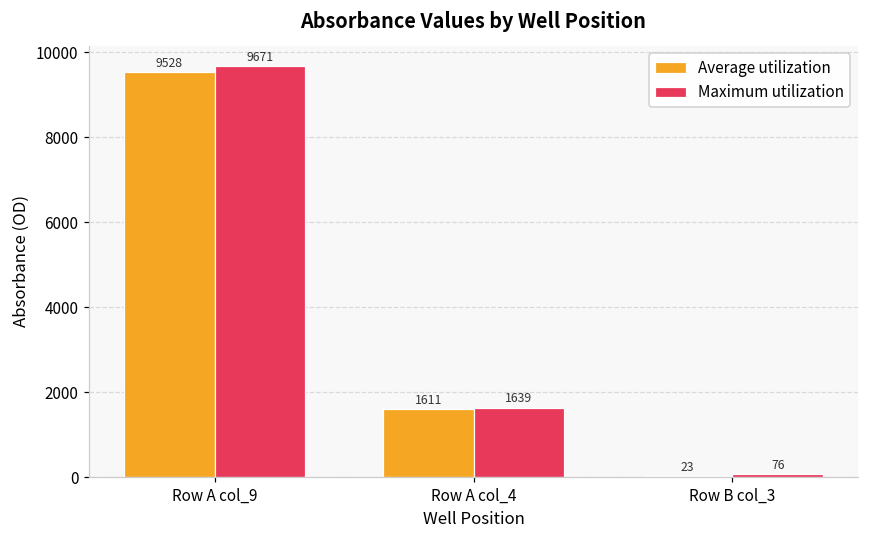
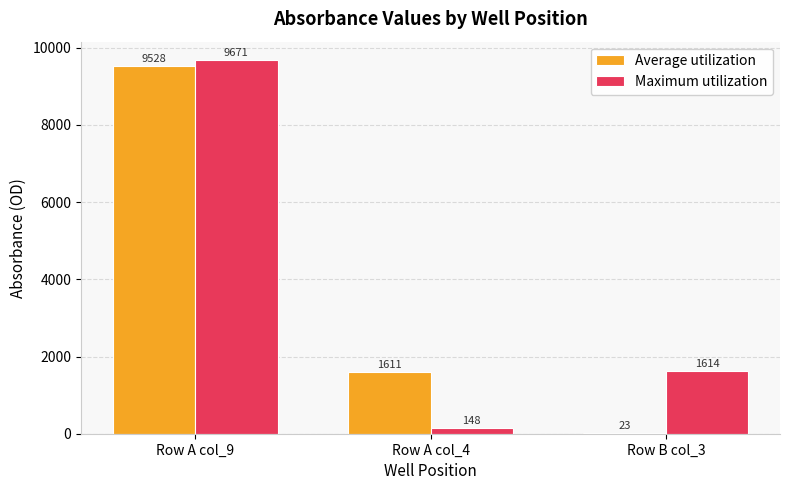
Maximum utilization, Row A col_4: 1639 -> 148
Maximum utilization, Row B col_3: 76 -> 1614
